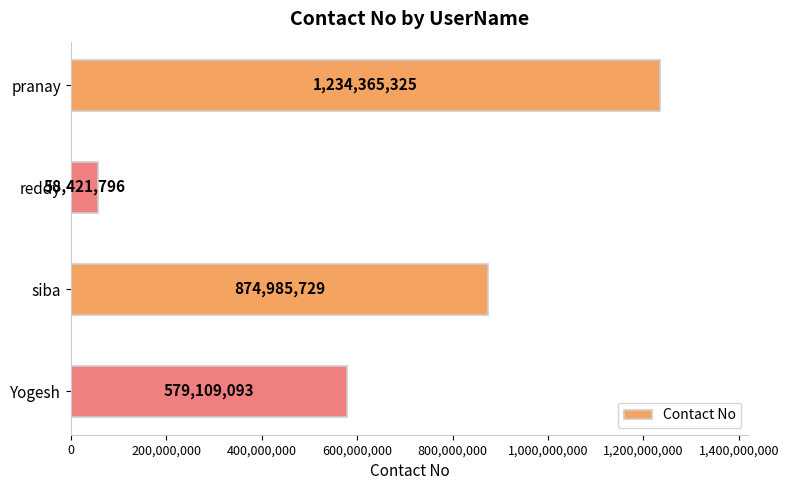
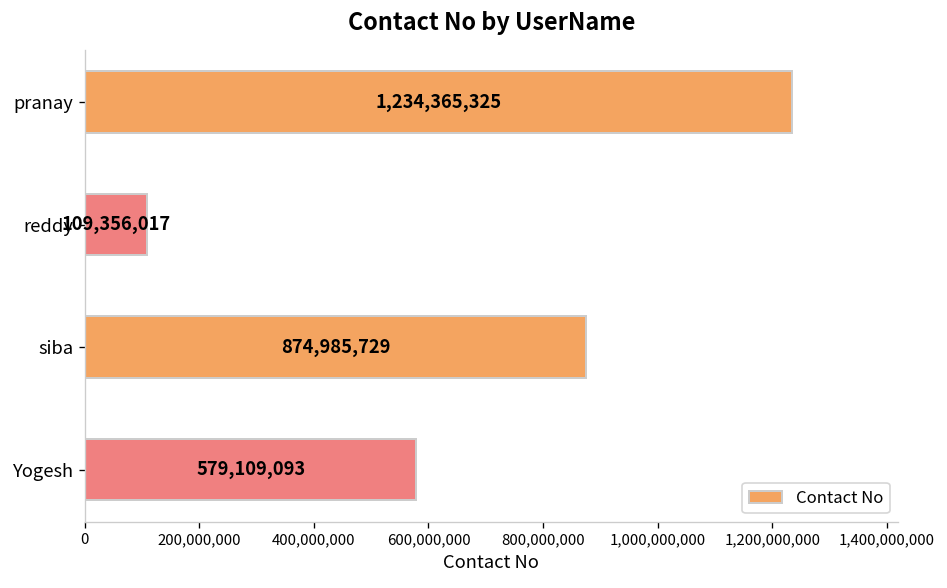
reddy: 58,421,796 -> 109,356,017
